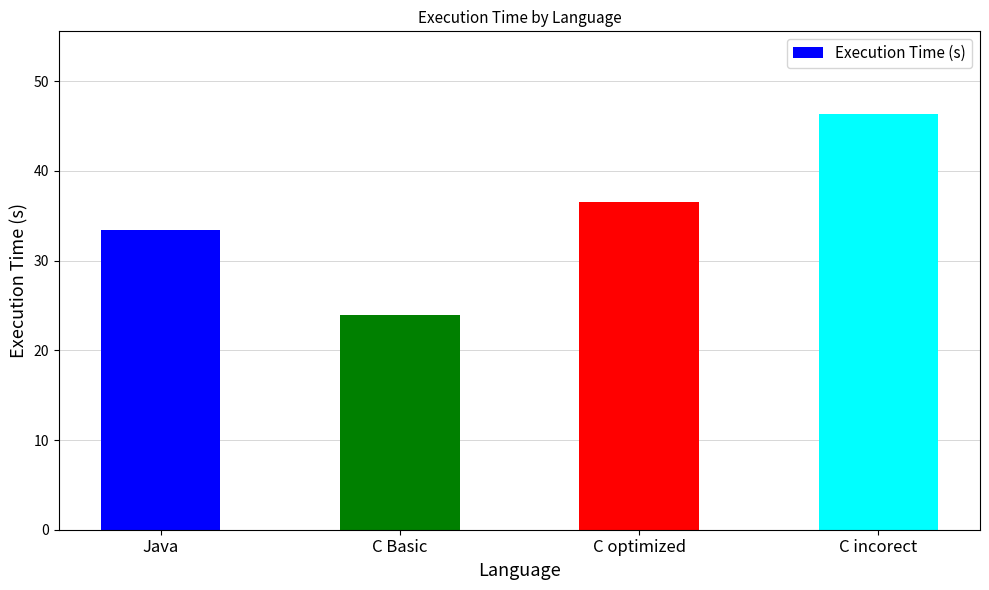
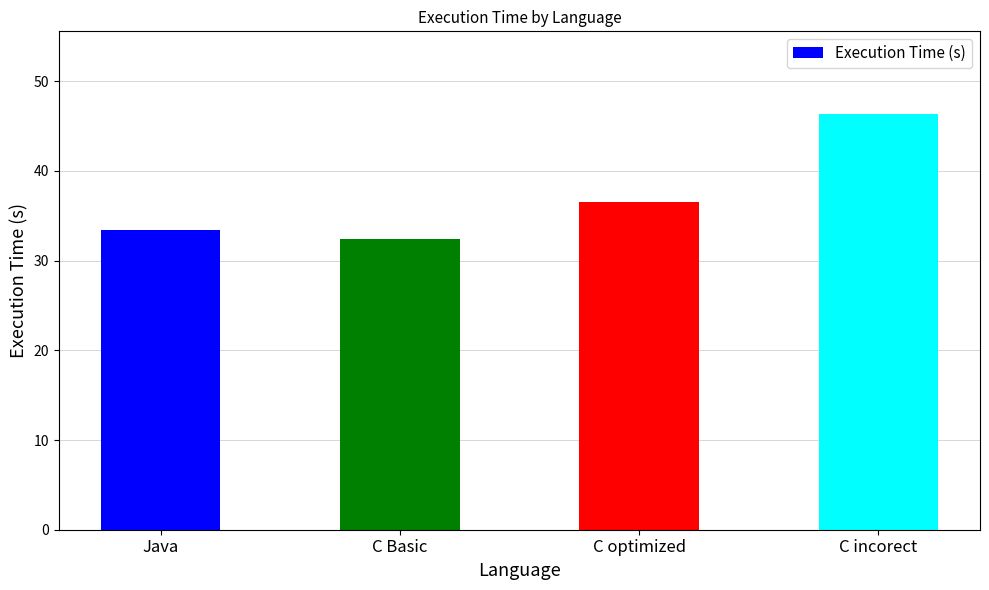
C Basic: 24 -> 32
